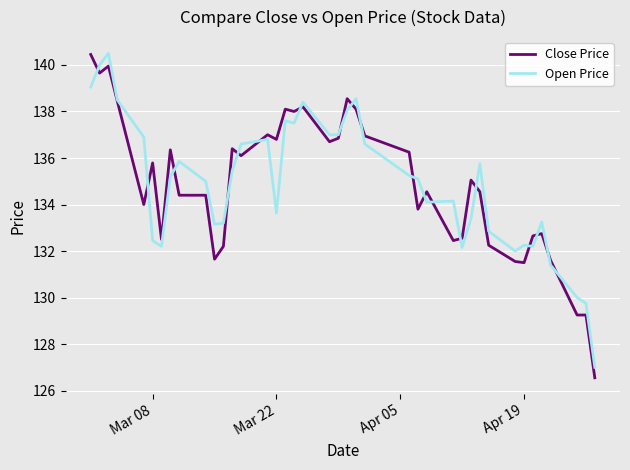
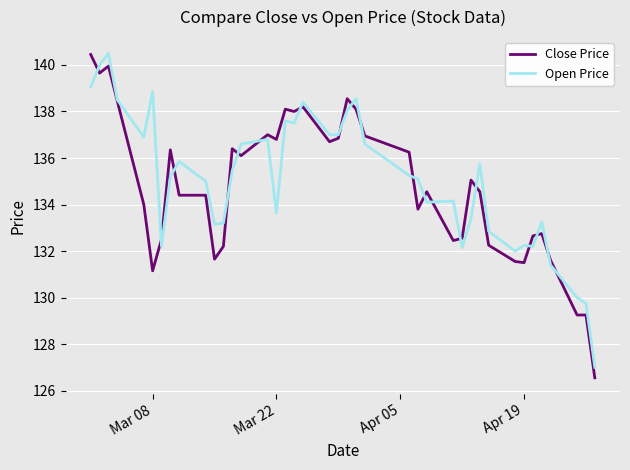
Close Price, Mar 08: 135.8 -> 131.1
Open Price, Mar 08: 132.4 -> 138.9
